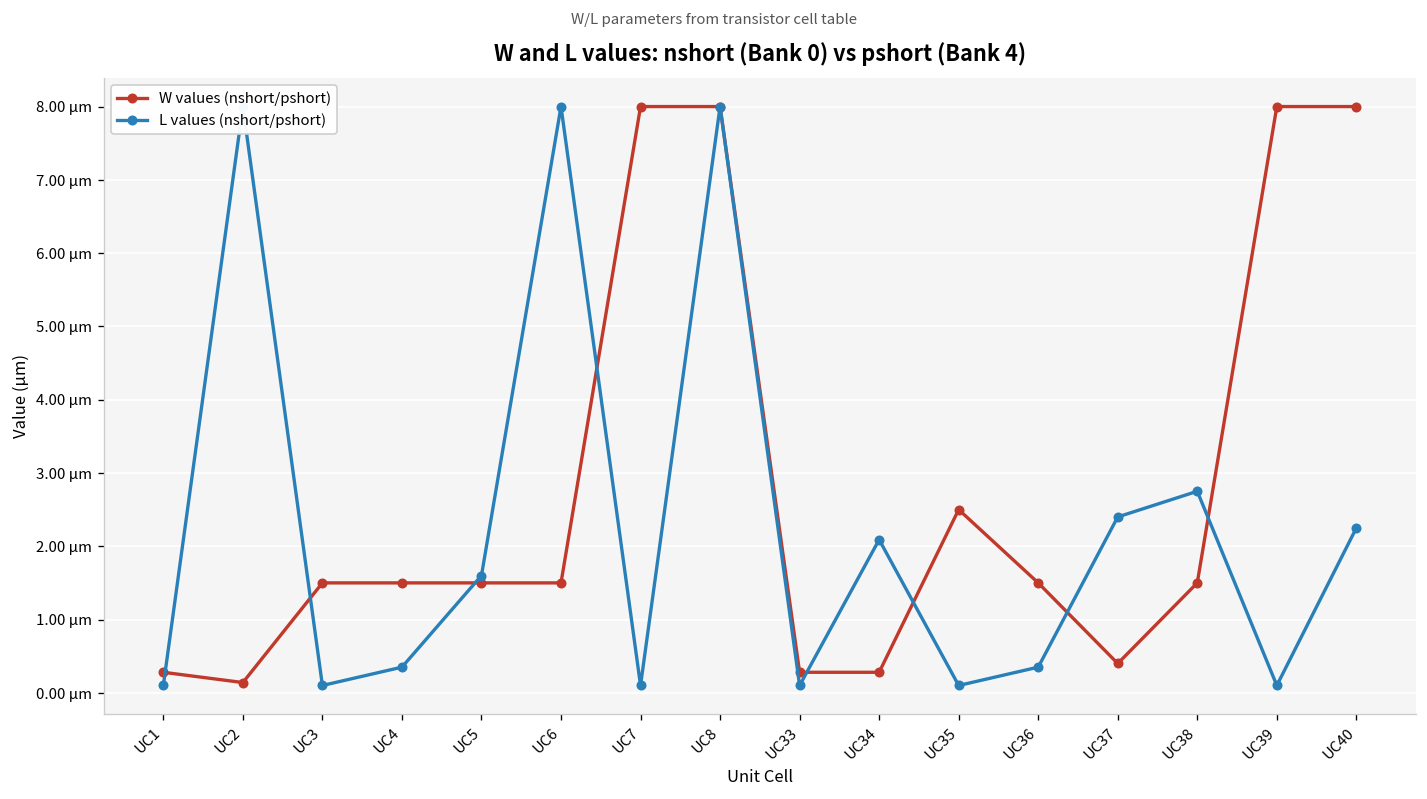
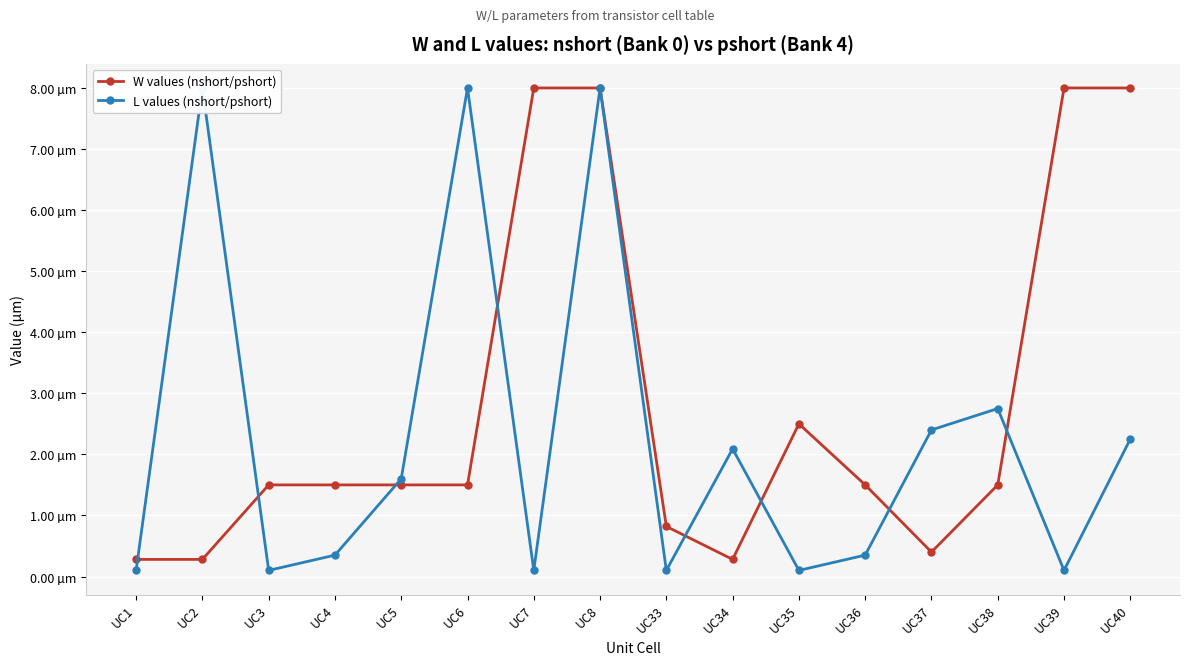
W values (nshort/pshort), UC2: 0.1 µm -> 0.3 µm
W values (nshort/pshort), UC33: 0.3 µm -> 0.8 µm
